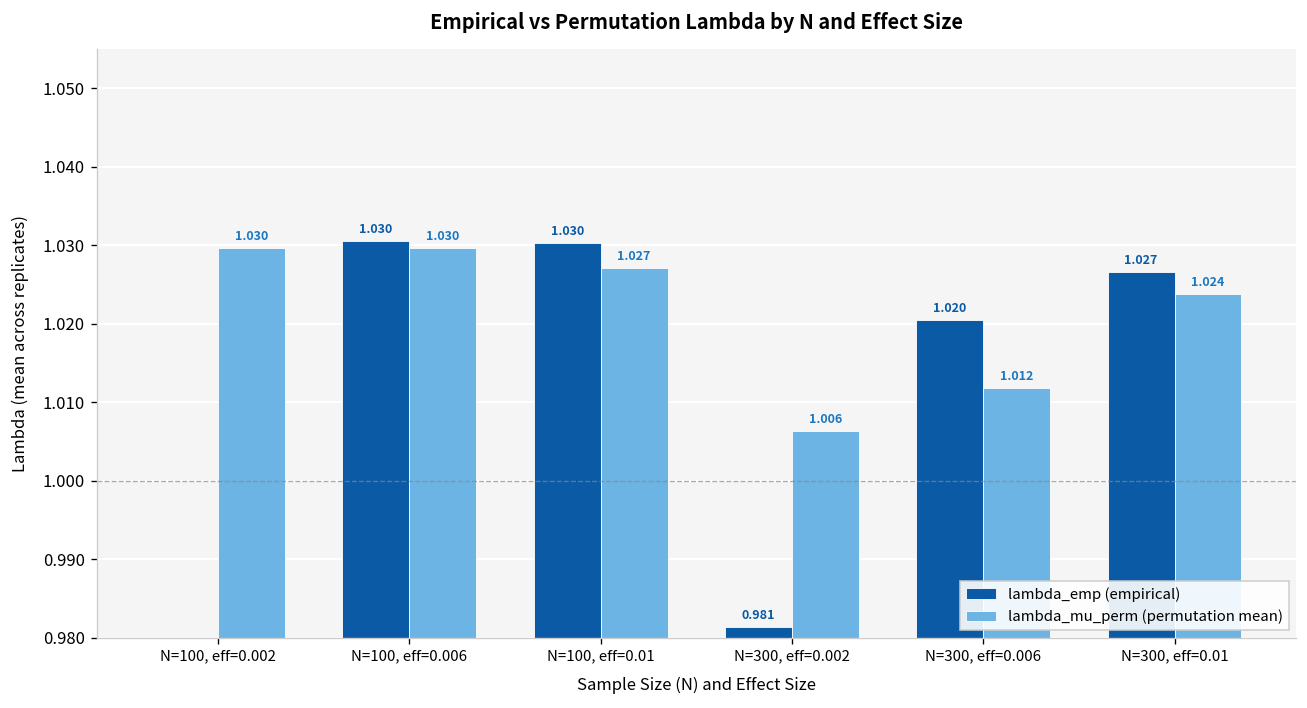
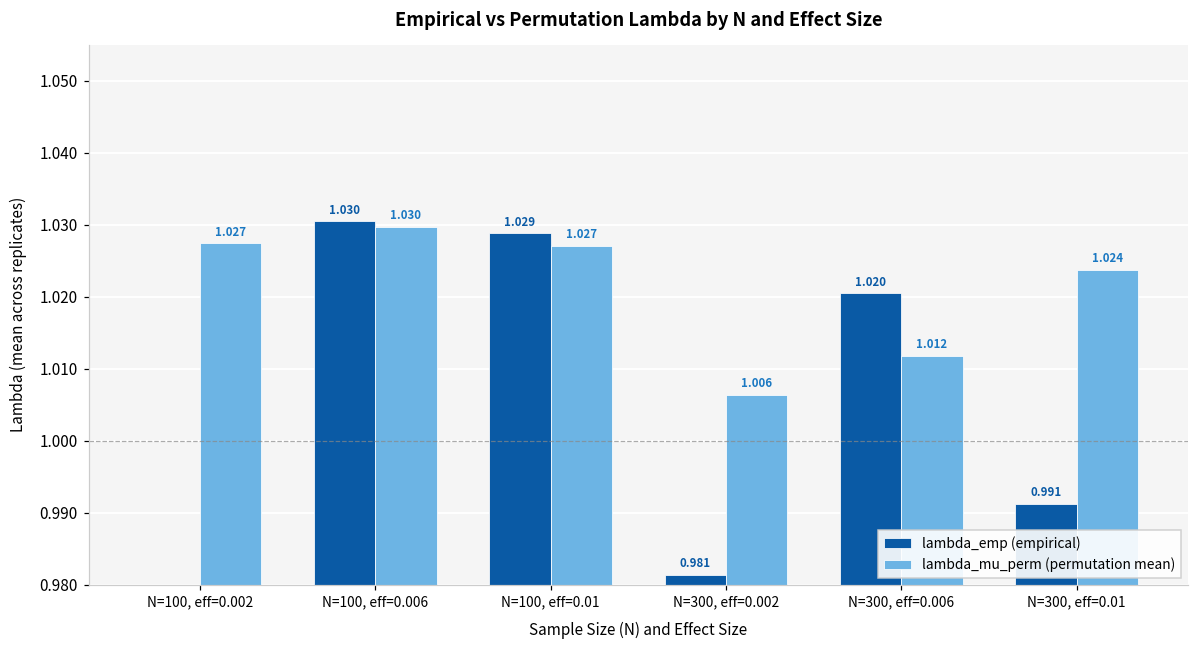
lambda_mu_perm (permutation mean), N=100, eff=0.002: 1.030 -> 1.027
lambda_emp (empirical), N=100, eff=0.01: 1.030 -> 1.029
lambda_emp (empirical), N=300, eff=0.01: 1.027 -> 0.991
